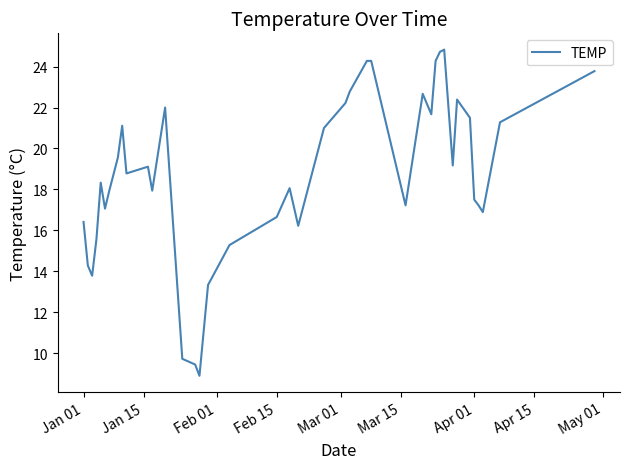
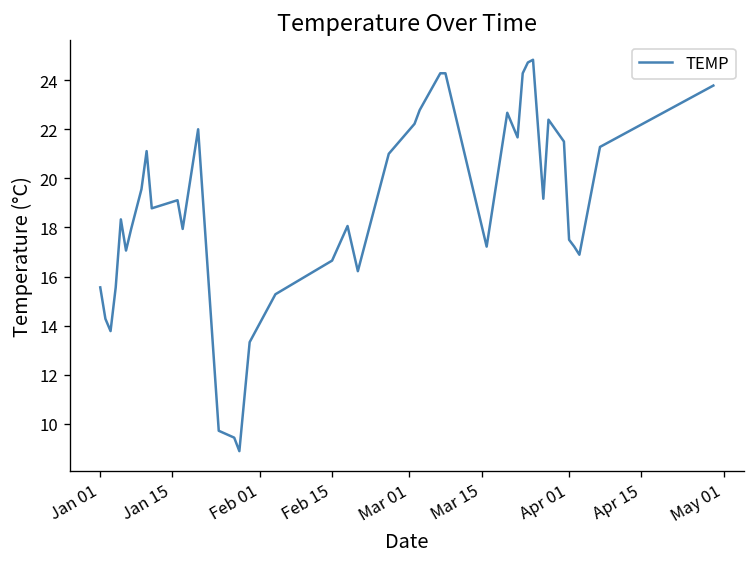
Jan 01: 16.4 -> 15.6
